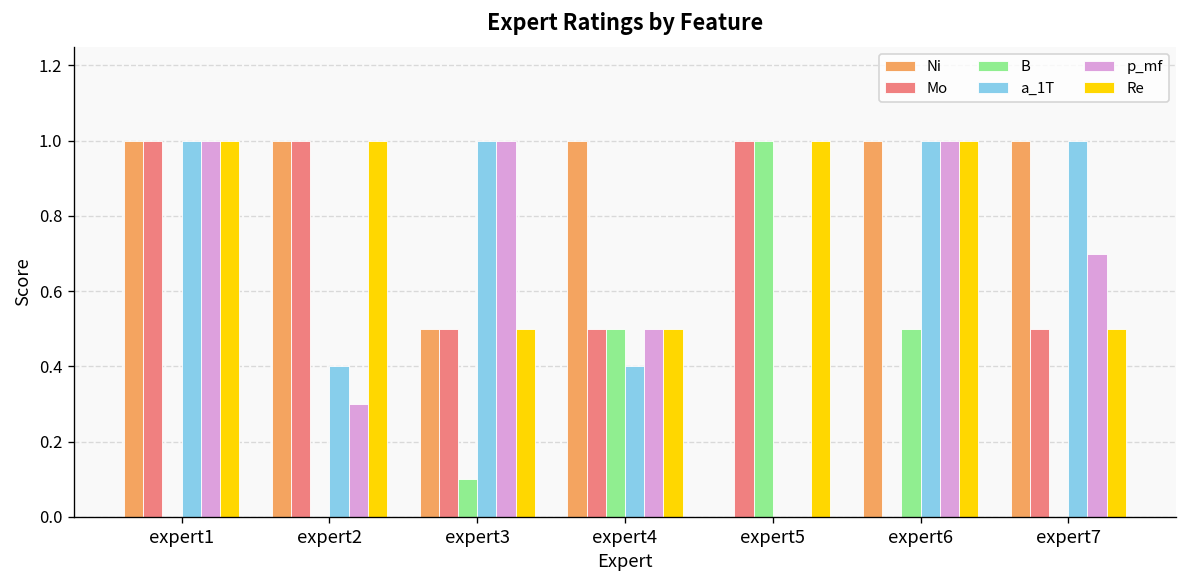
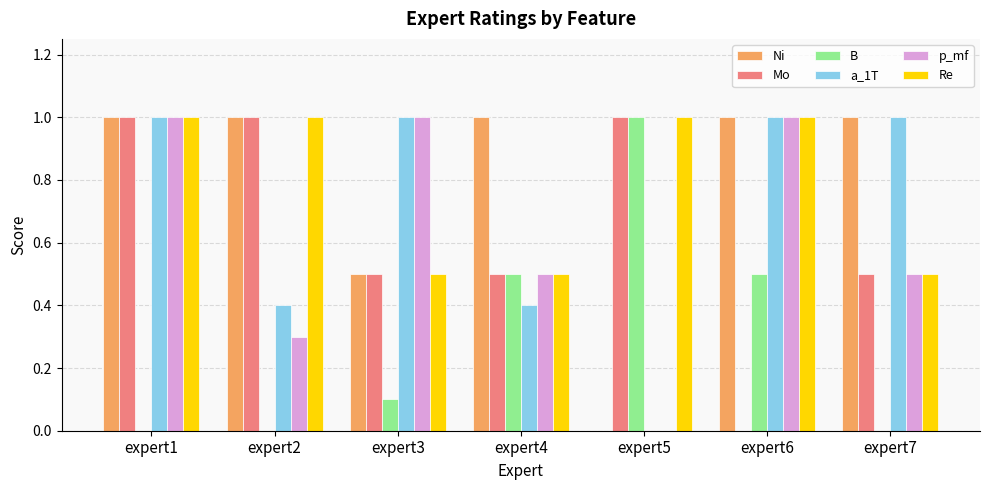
p_mf, expert7: 0.7 -> 0.5
